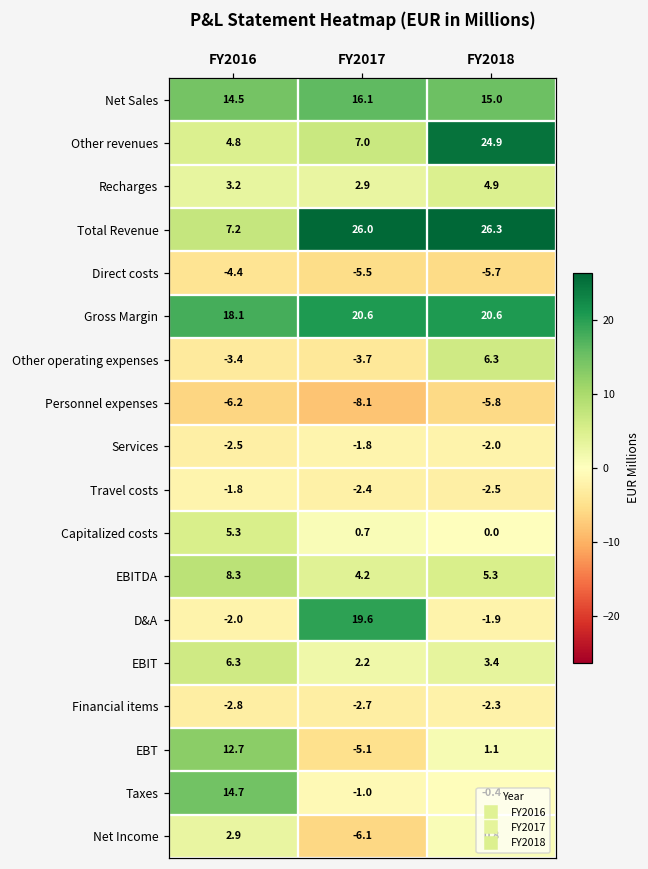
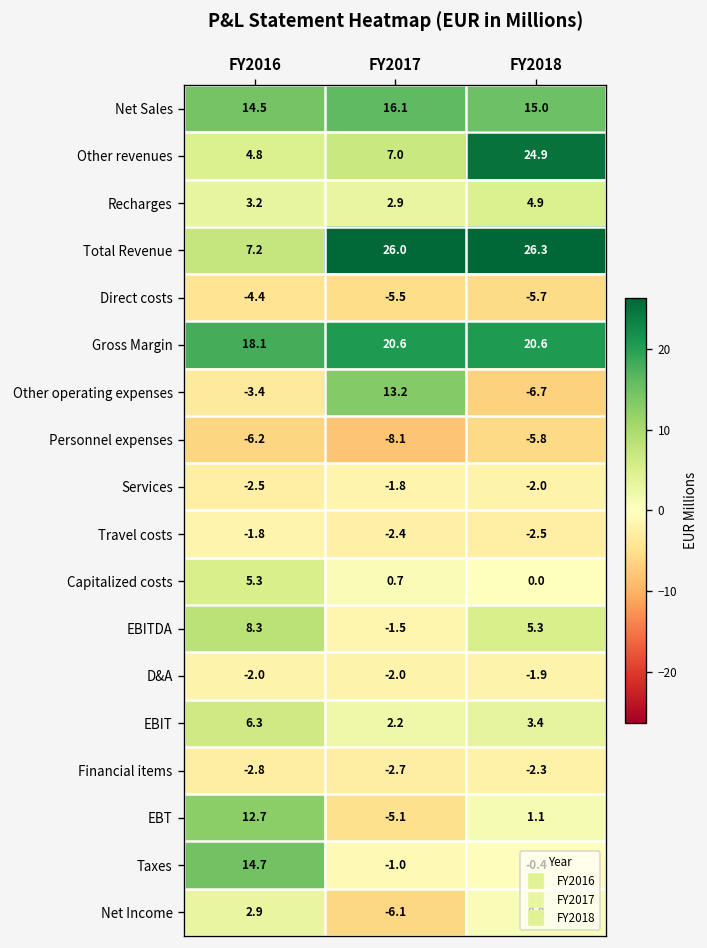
Other operating expenses, FY2017: -3.7 -> 13.2
Other operating expenses, FY2018: 6.3 -> -6.7
EBITDA, FY2017: 4.2 -> -1.5
D&A, FY2017: 19.6 -> -2.0
